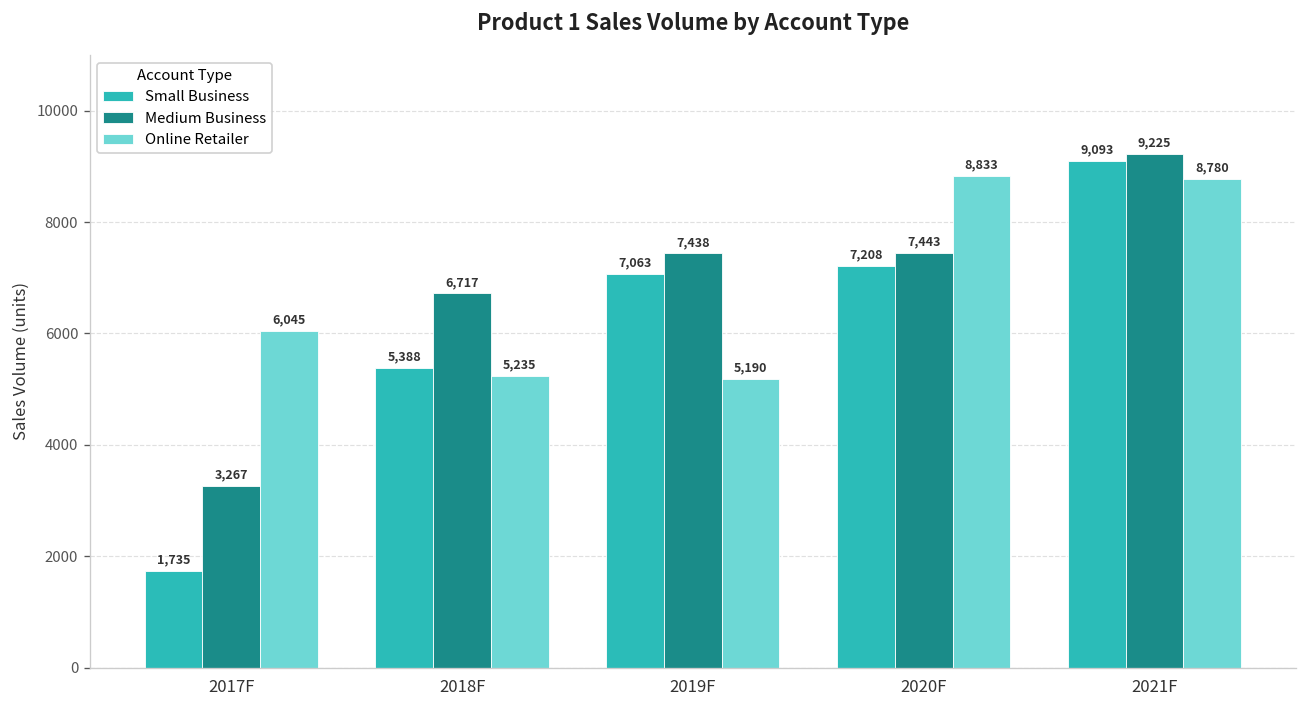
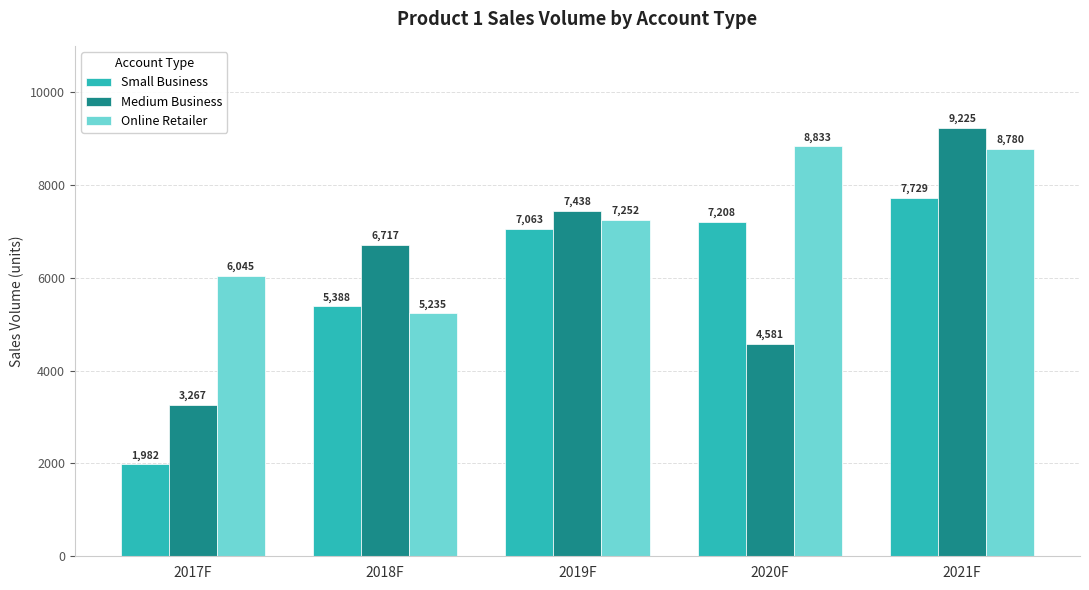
Small Business, 2017F: 1,735 -> 1,982
Online Retailer, 2019F: 5,190 -> 7,252
Medium Business, 2020F: 7,443 -> 4,581
Small Business, 2021F: 9,093 -> 7,729
